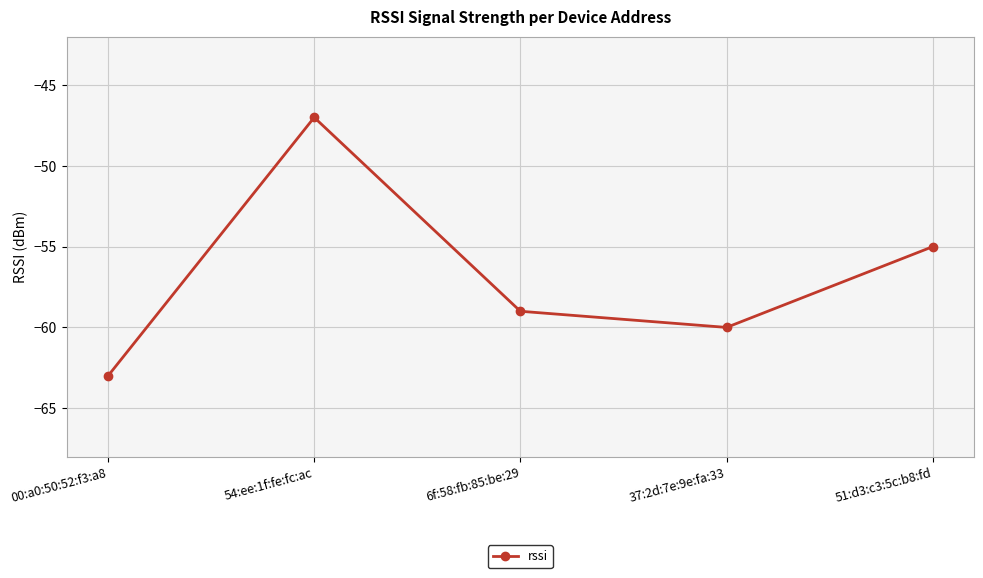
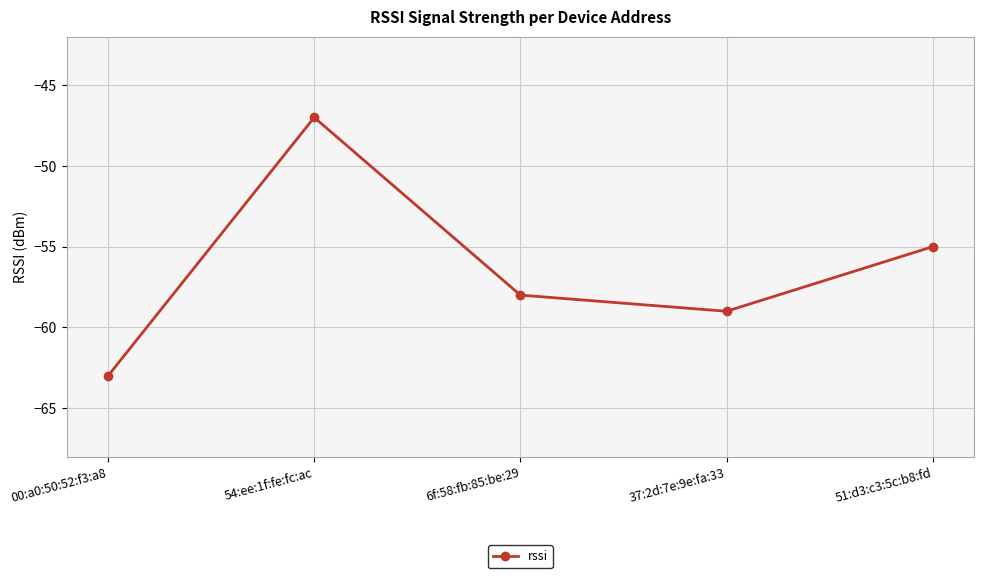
6f:58:fb:85:be:29: -59 -> -58
37:2d:7e:9e:fa:33: -60 -> -59
